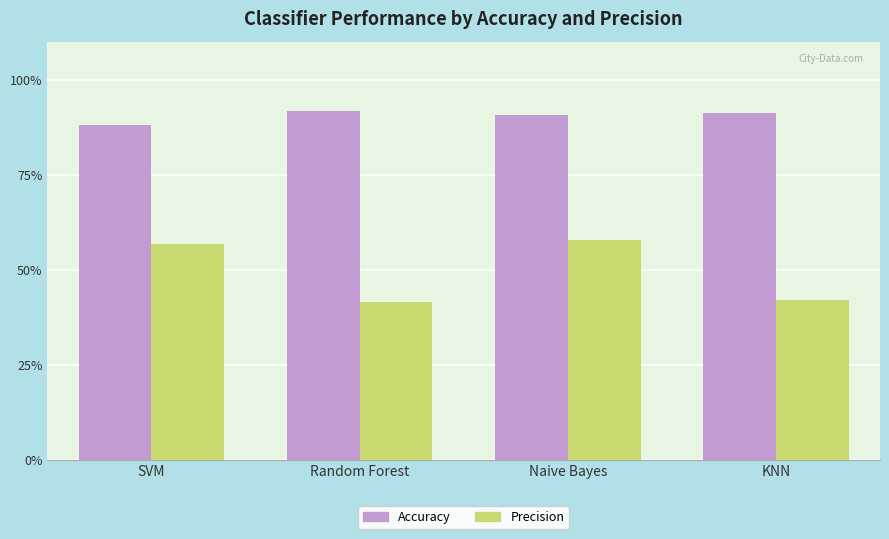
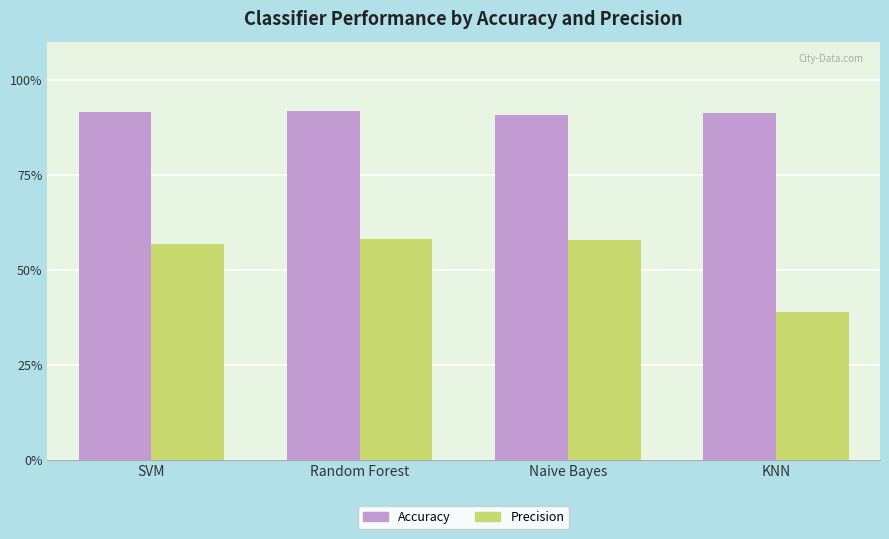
Accuracy, SVM: 88% -> 92%
Precision, Random Forest: 41% -> 58%
Precision, KNN: 42% -> 39%
